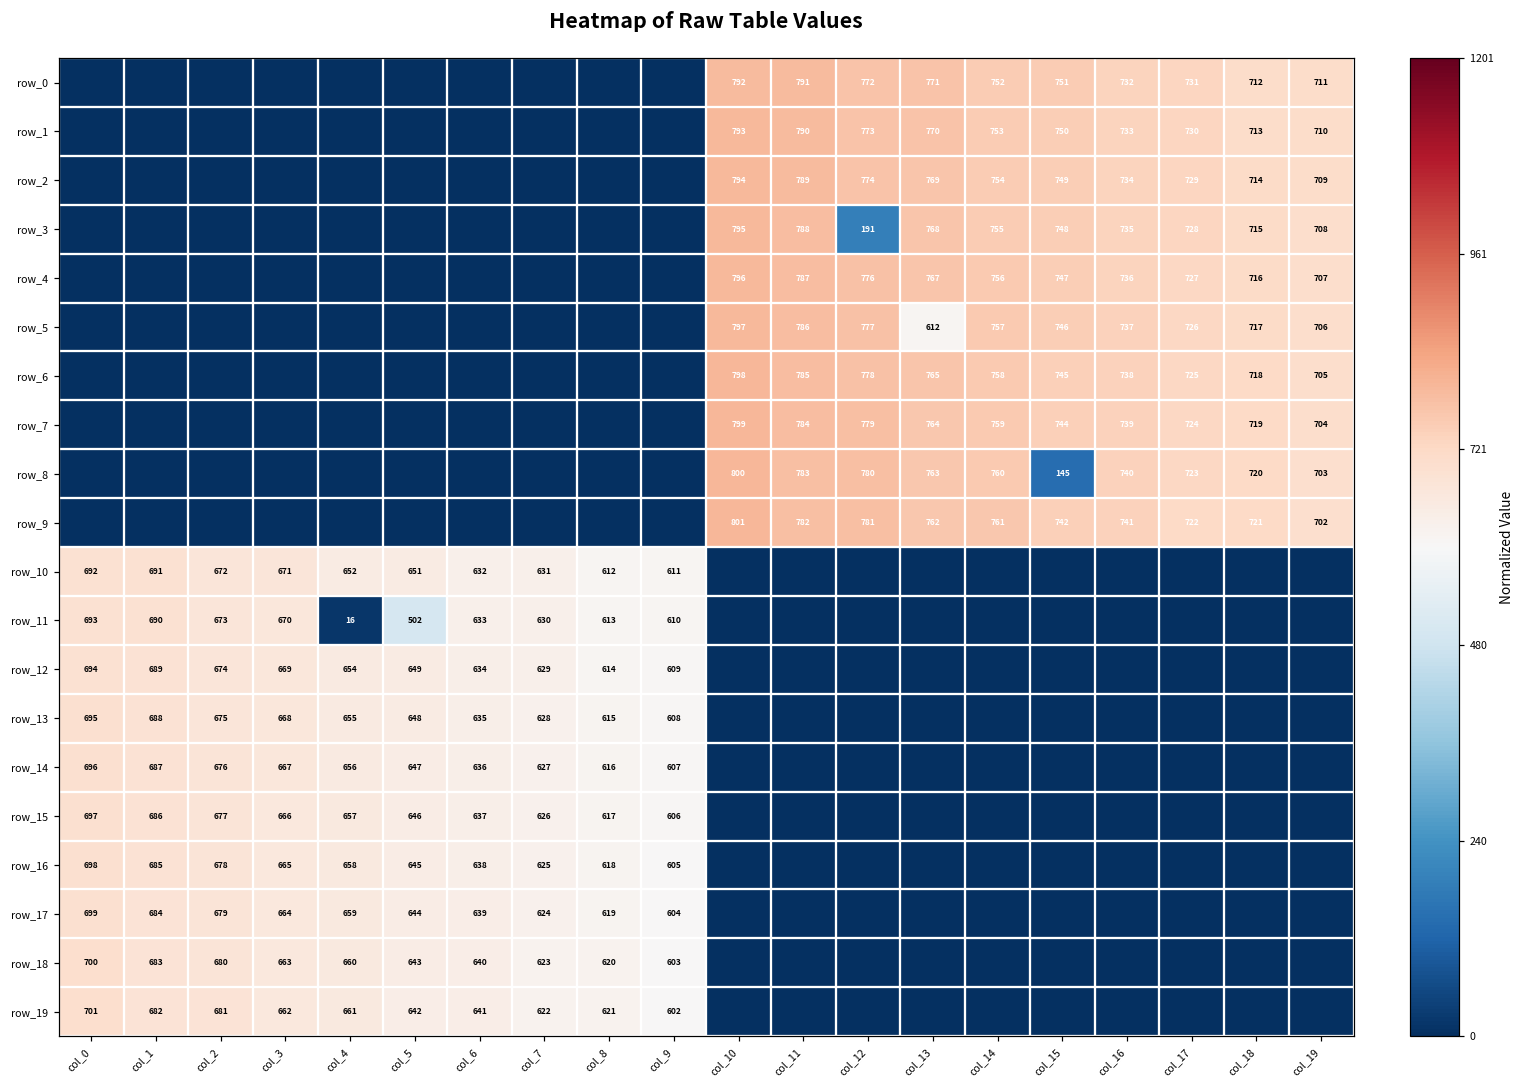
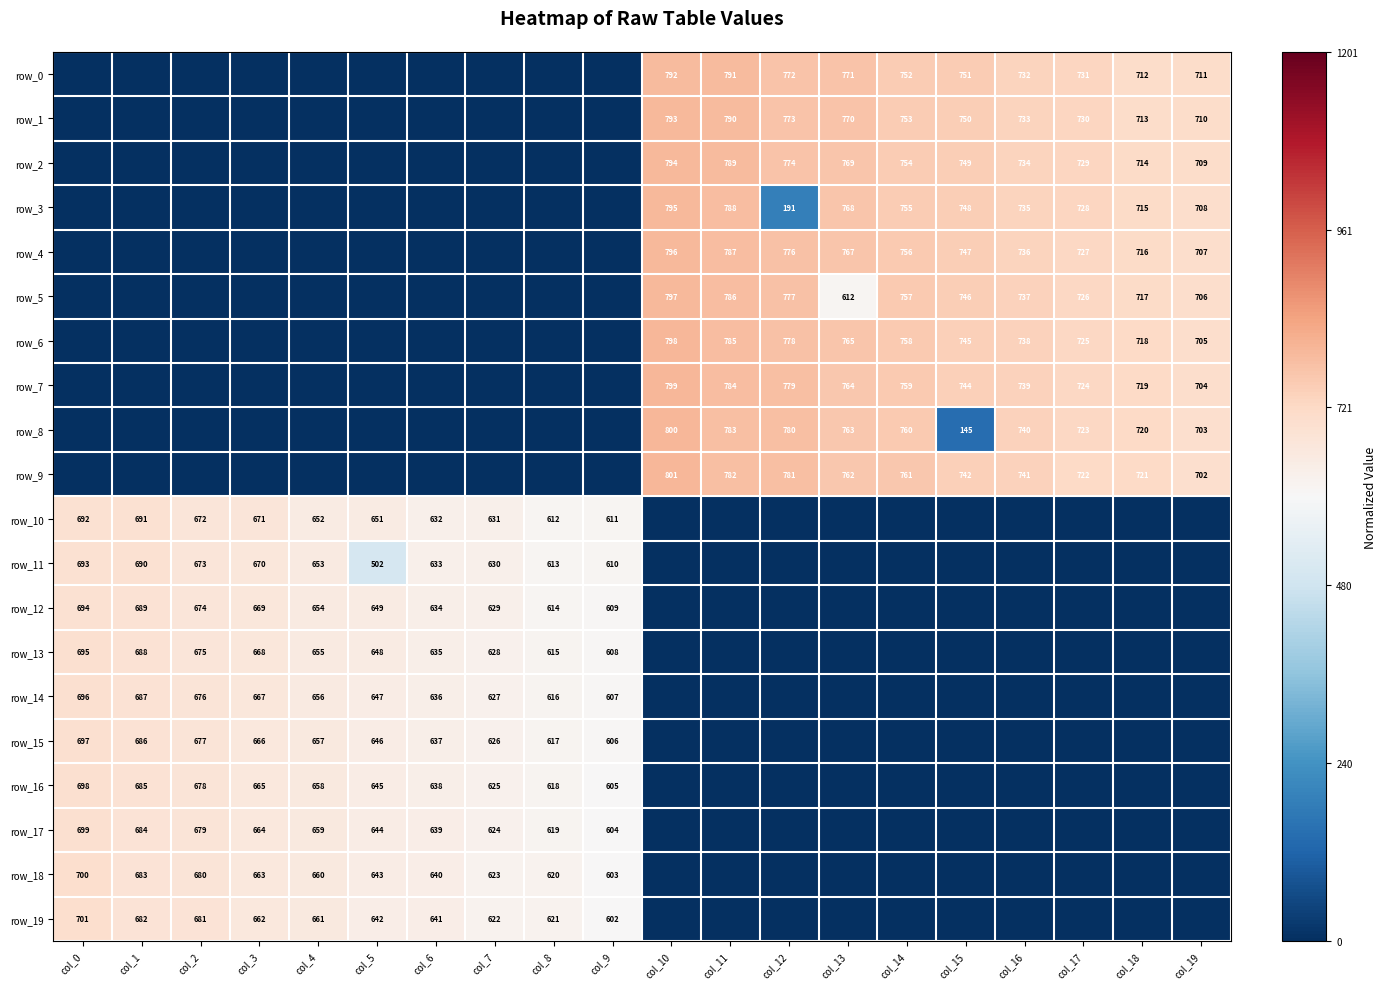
row_11, col_4: 16 -> 653
